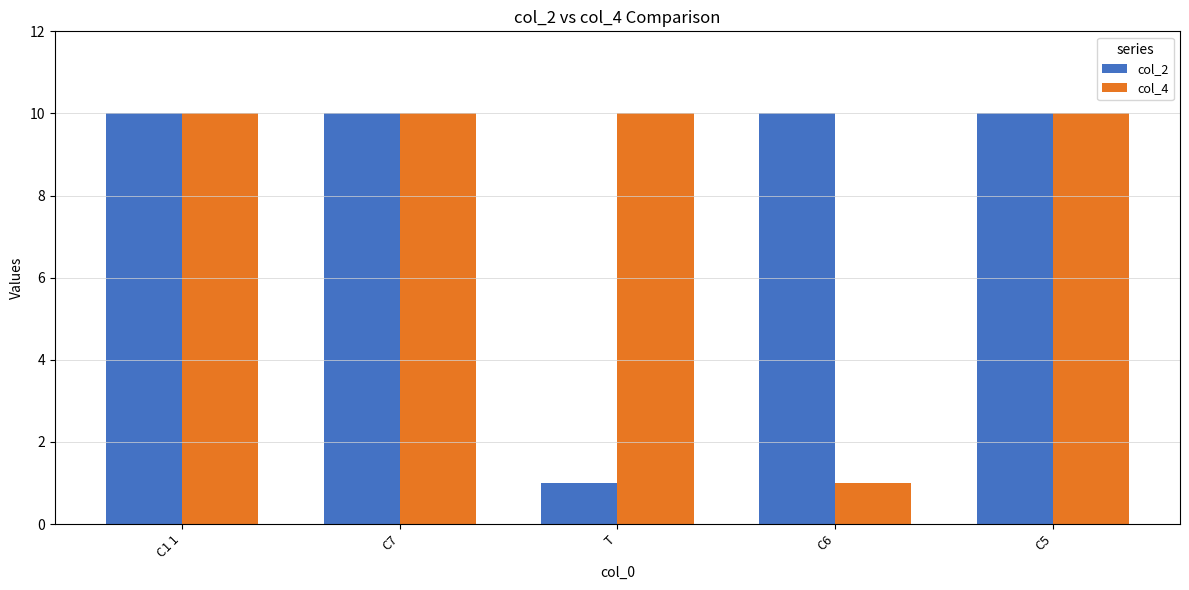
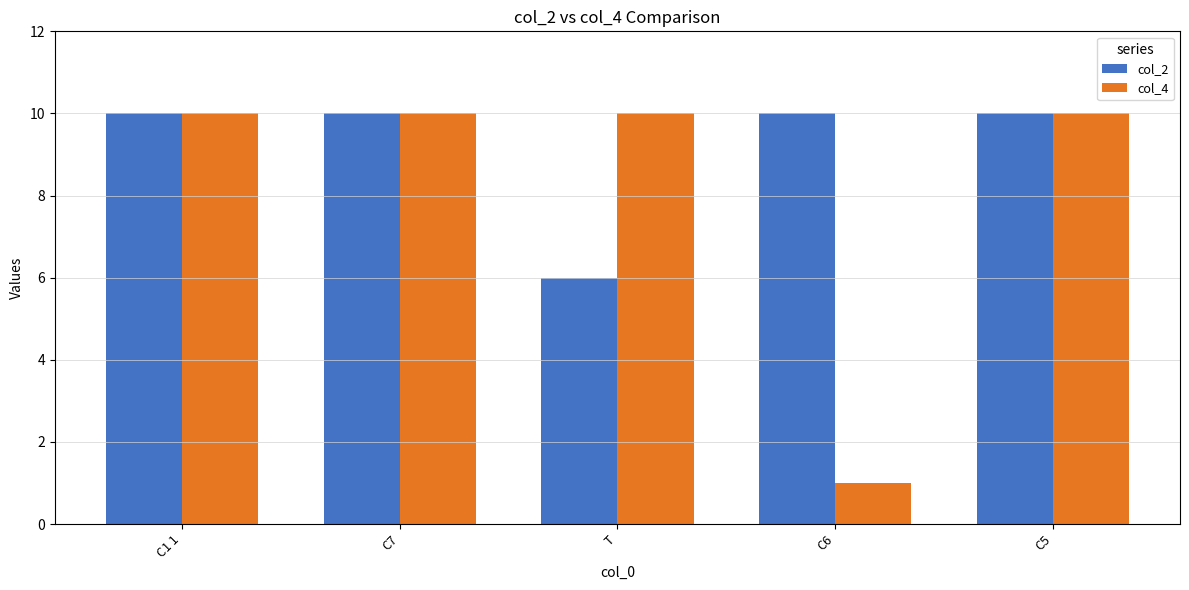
col_2, T: 1 -> 6
